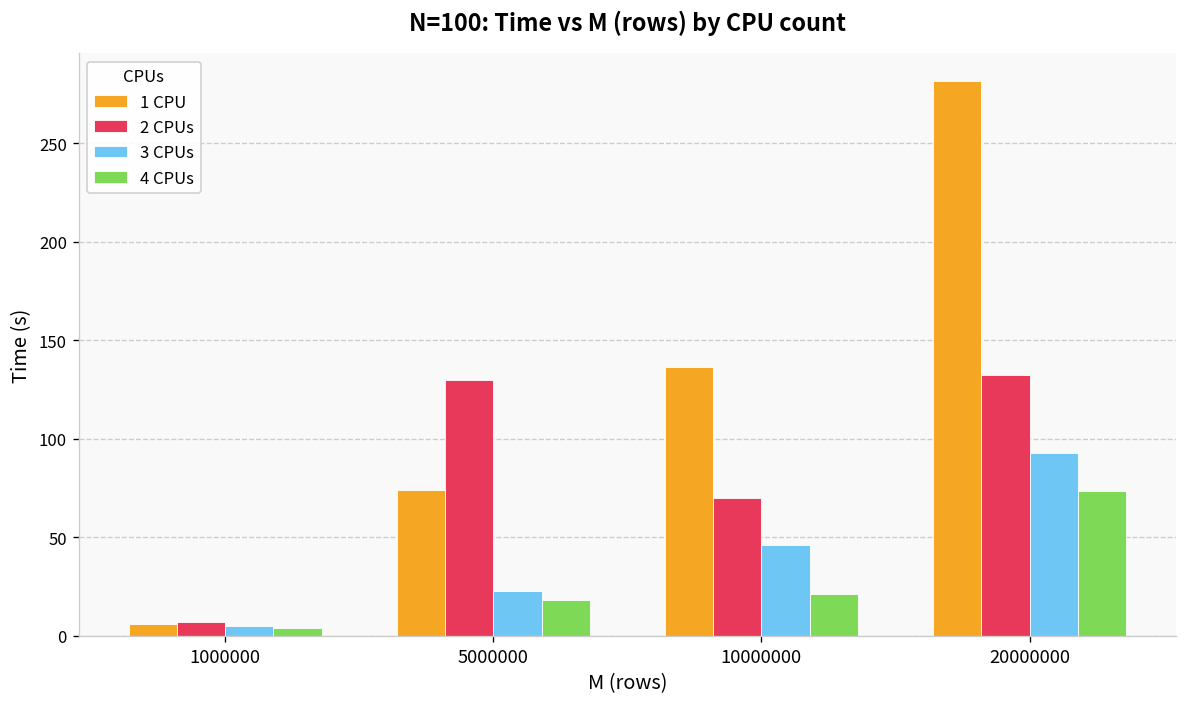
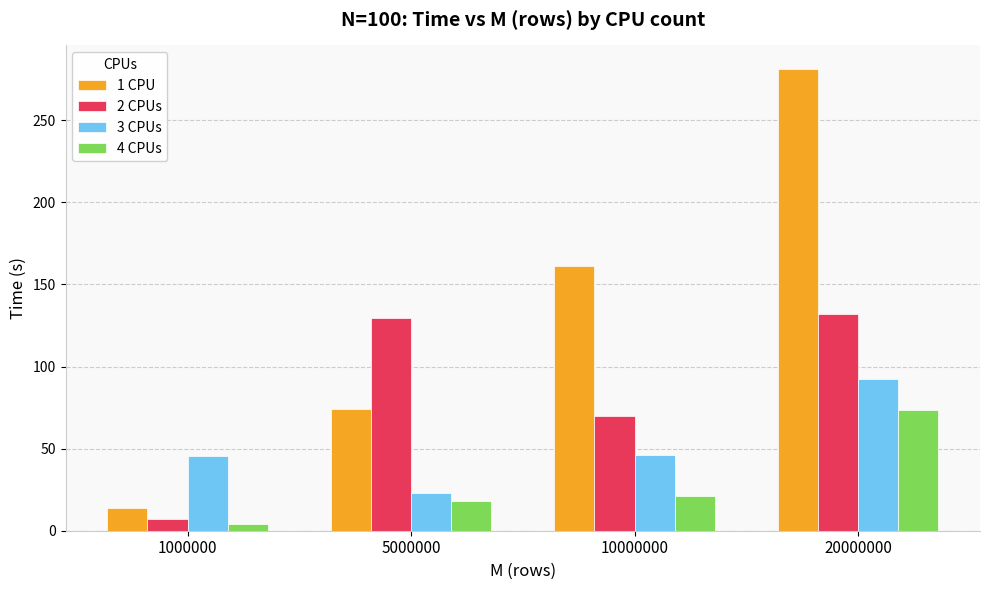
1 CPU, 1000000: 6 -> 14
3 CPUs, 1000000: 5 -> 45
1 CPU, 10000000: 136 -> 161
